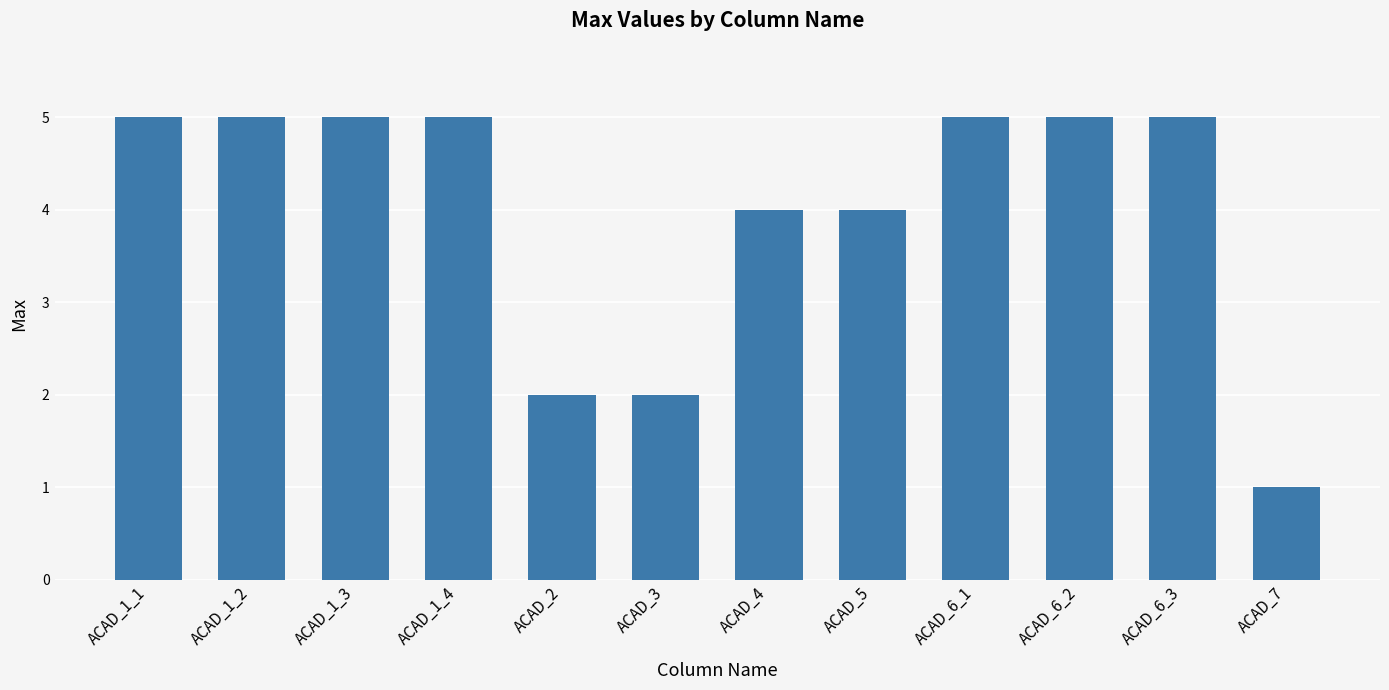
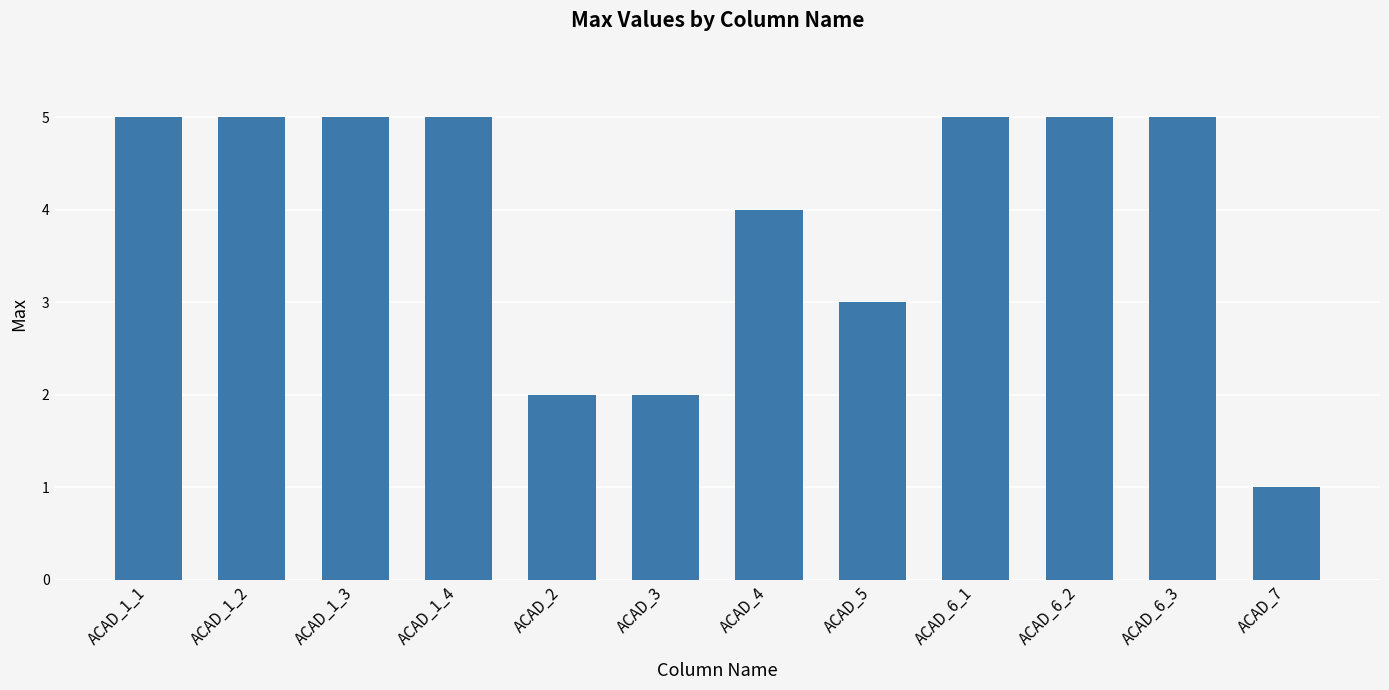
ACAD_5: 4 -> 3
